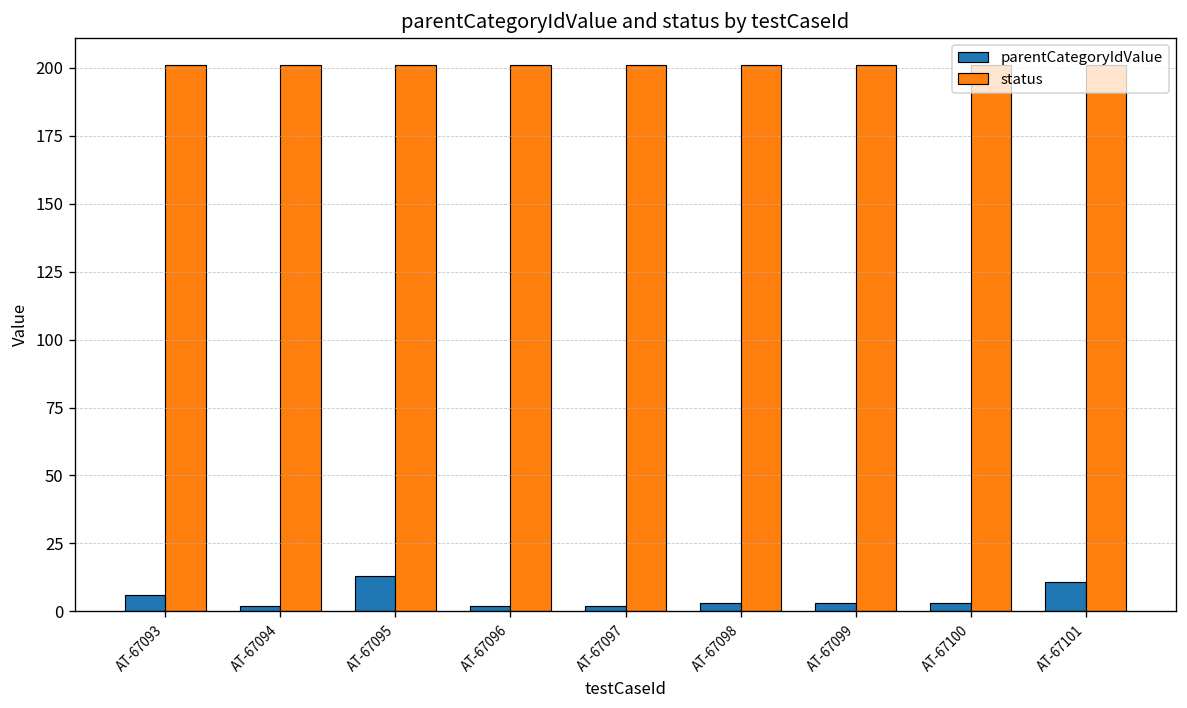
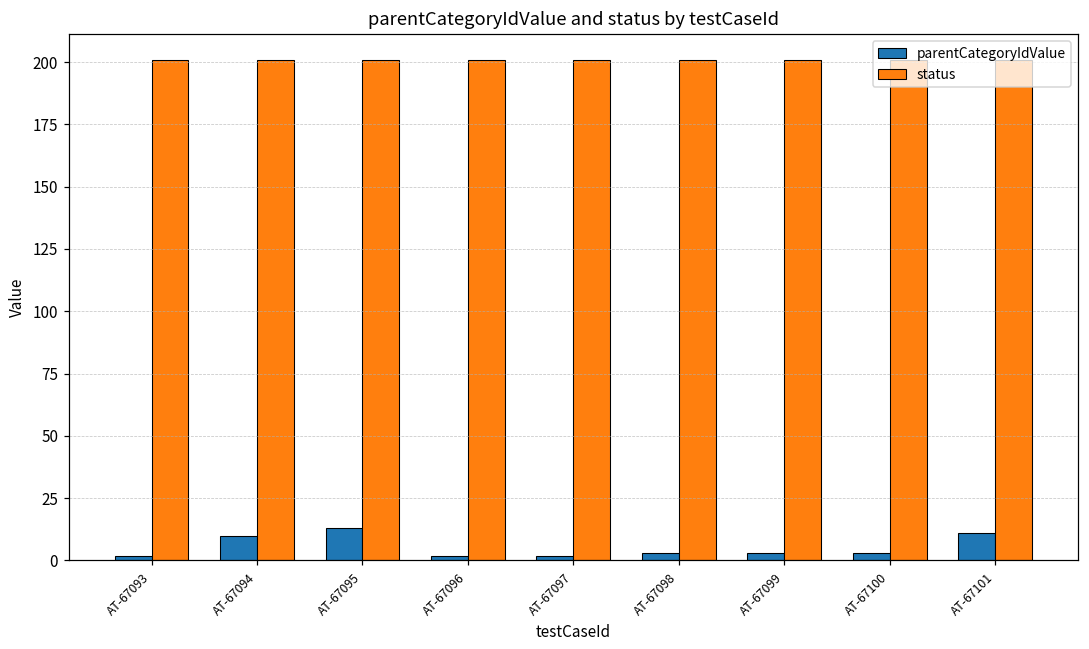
parentCategoryIdValue, AT-67093: 6 -> 2
parentCategoryIdValue, AT-67094: 2 -> 10
